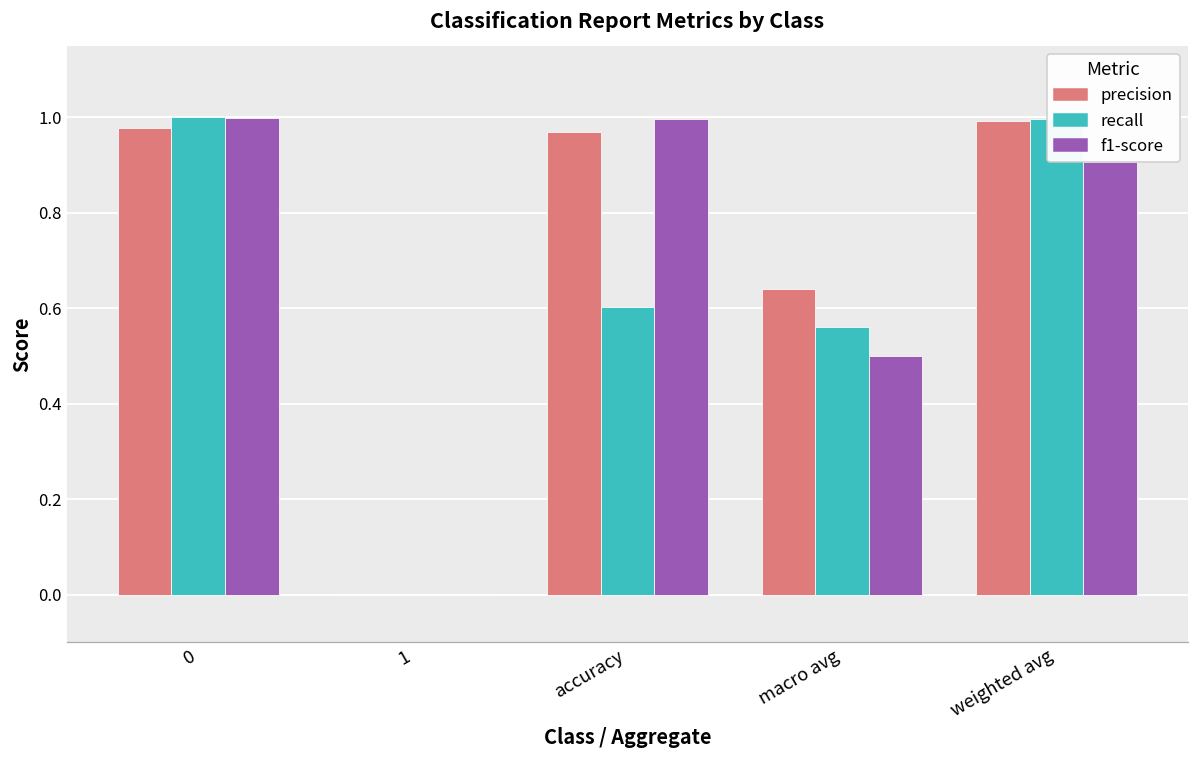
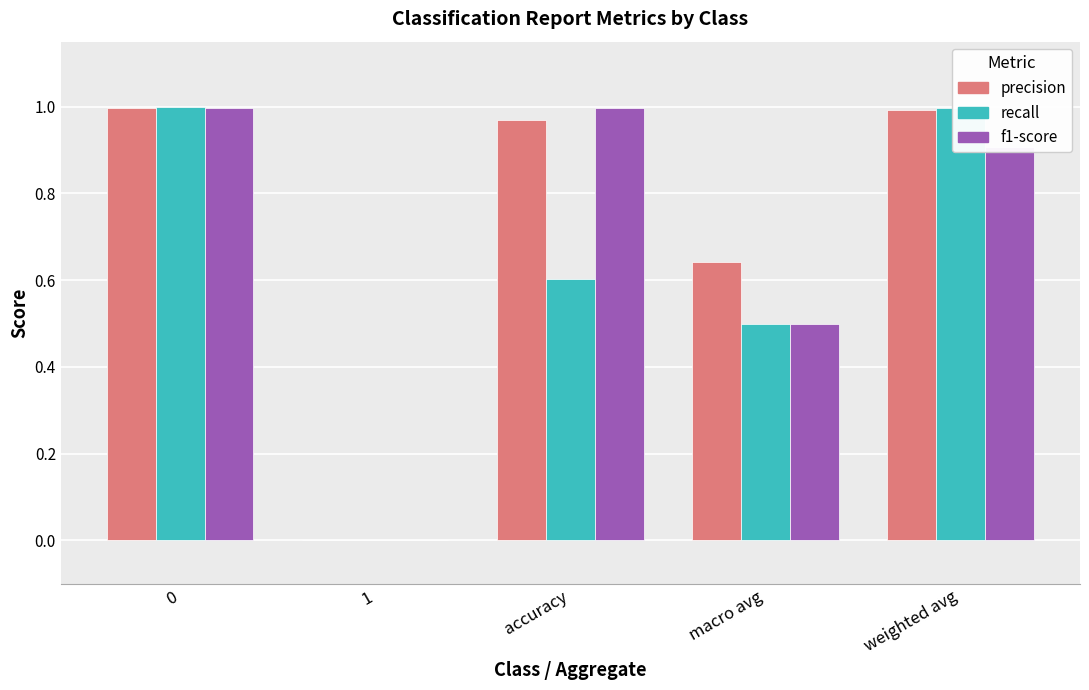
precision, 0: 0.98 -> 1.00
recall, macro avg: 0.56 -> 0.50
